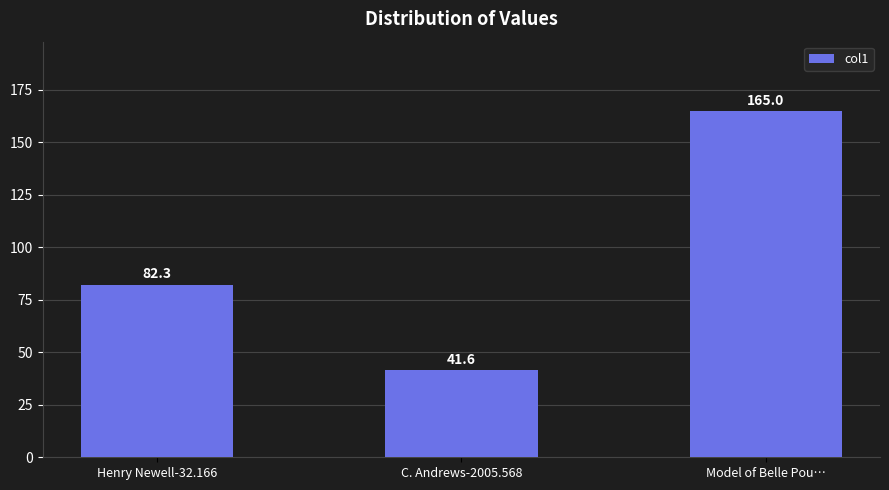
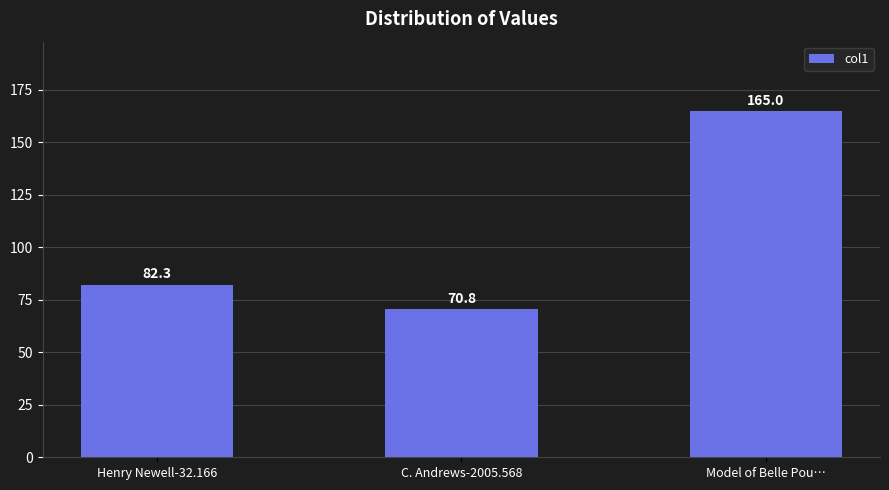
C. Andrews-2005.568: 41.6 -> 70.8
